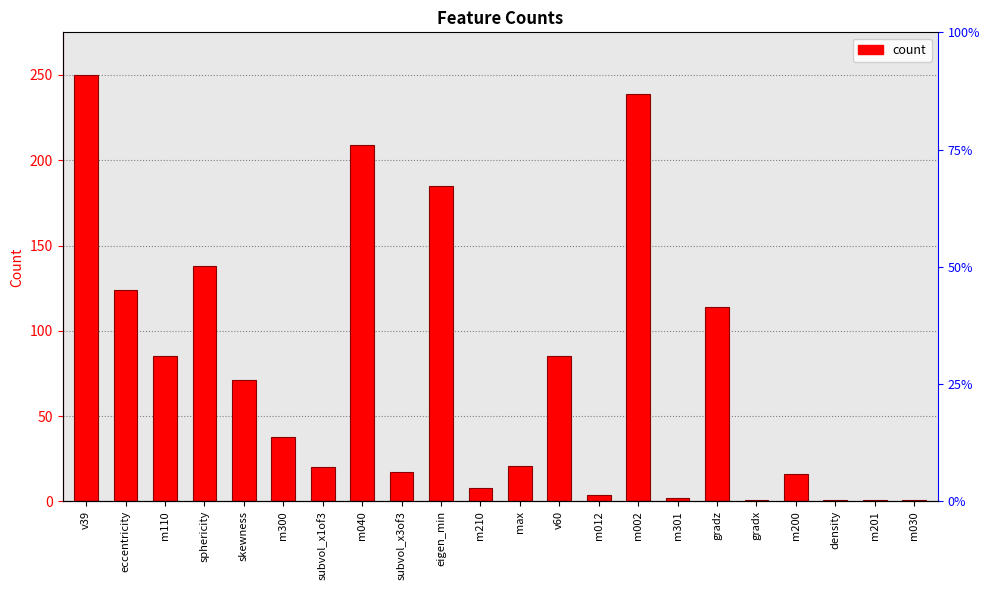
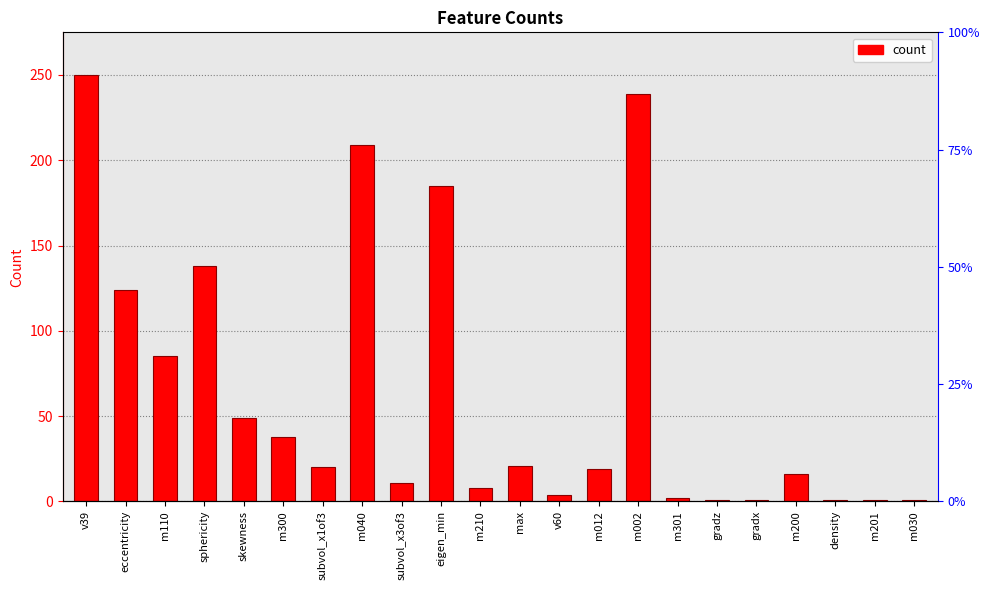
skewness: 71 -> 49
subvol_x3of3: 17 -> 11
v60: 85 -> 4
m012: 4 -> 19
gradz: 114 -> 1
